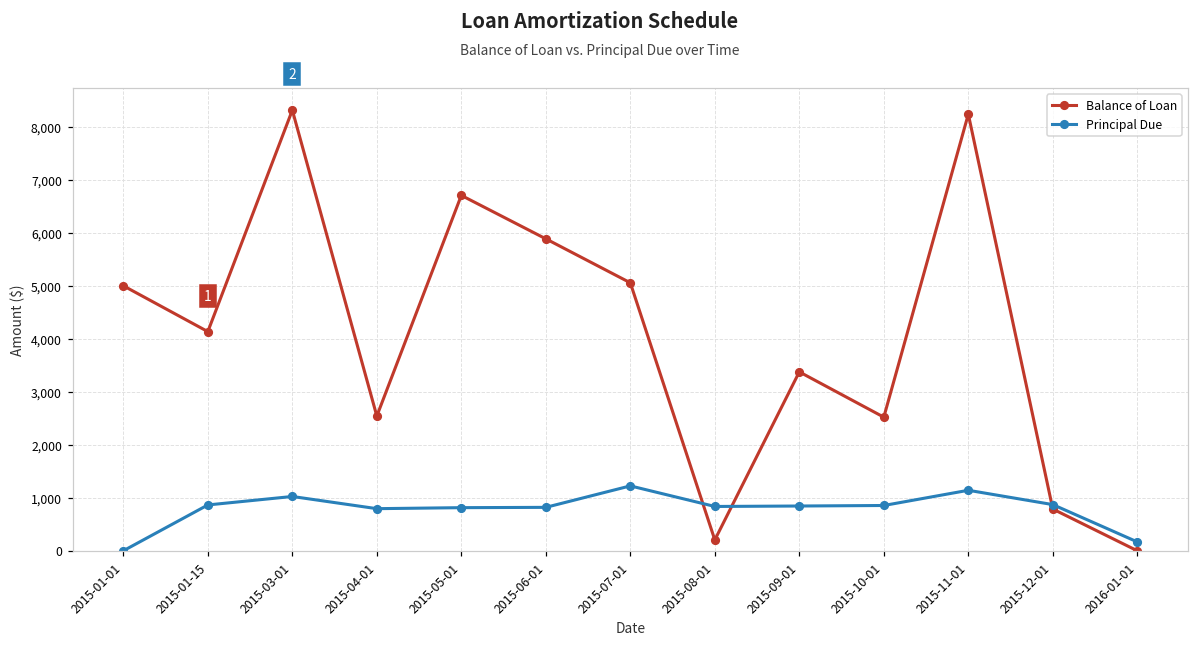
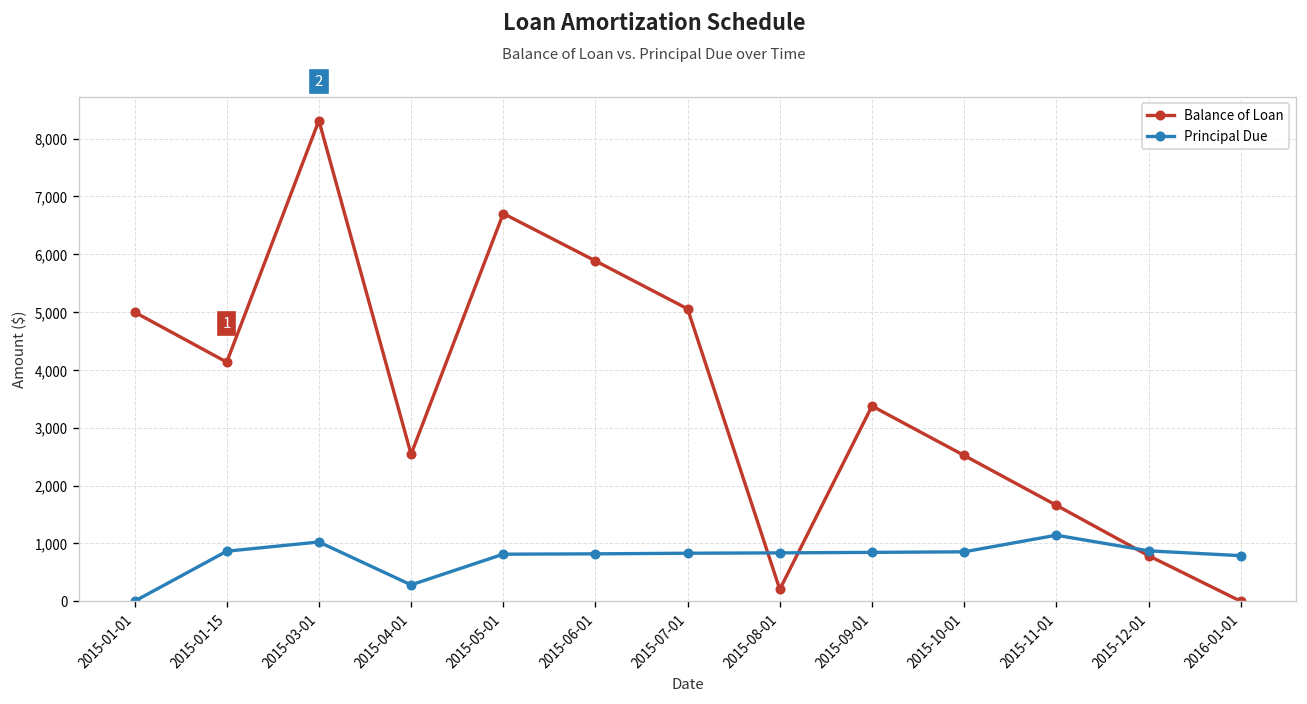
Principal Due, 2015-04-01: 800 -> 300
Principal Due, 2015-07-01: 1,200 -> 800
Balance of Loan, 2015-11-01: 8,200 -> 1,700
Principal Due, 2016-01-01: 200 -> 800
